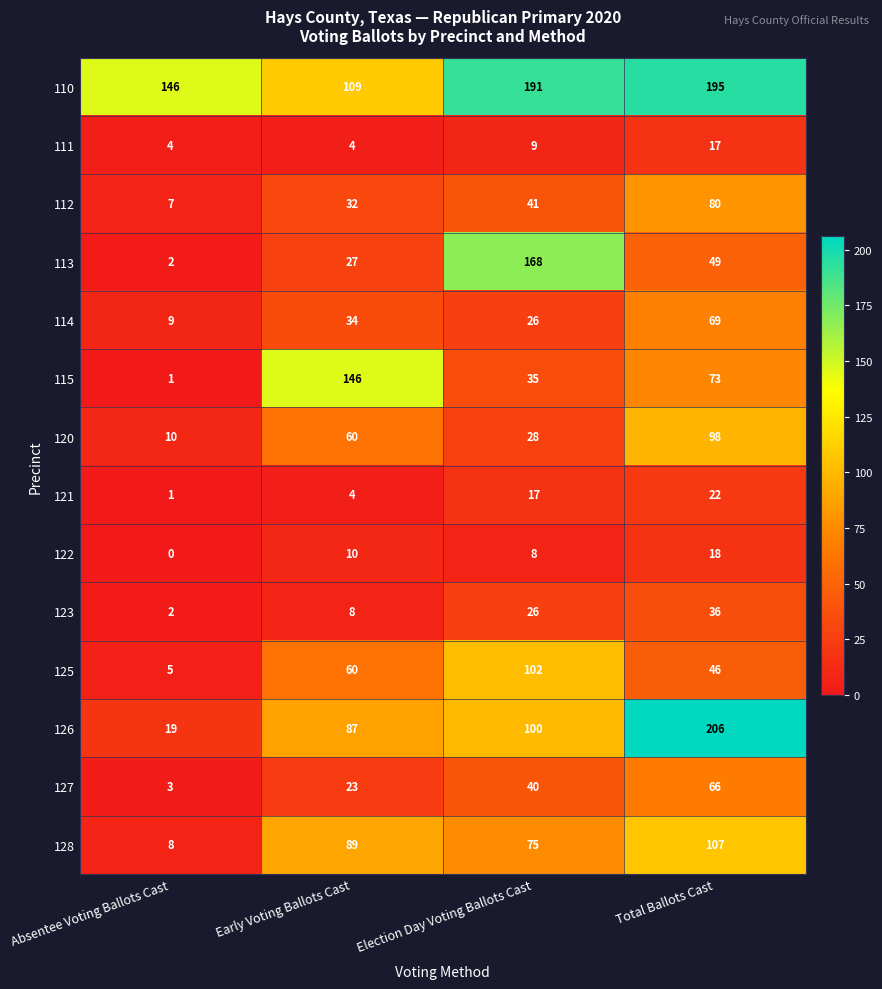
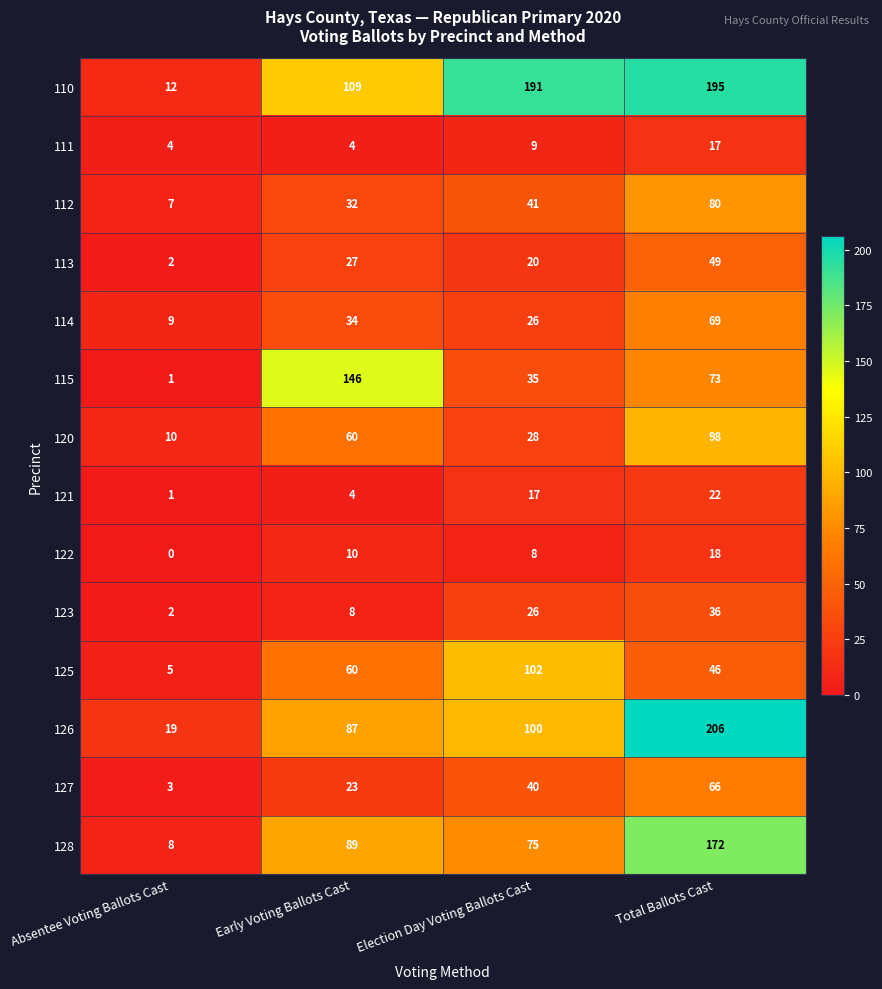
110, Absentee Voting Ballots Cast: 146 -> 12
113, Election Day Voting Ballots Cast: 168 -> 20
128, Total Ballots Cast: 107 -> 172
